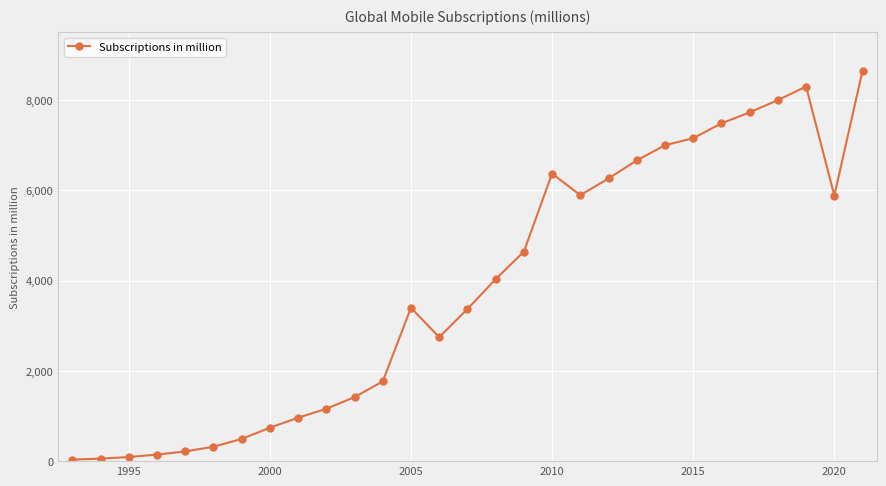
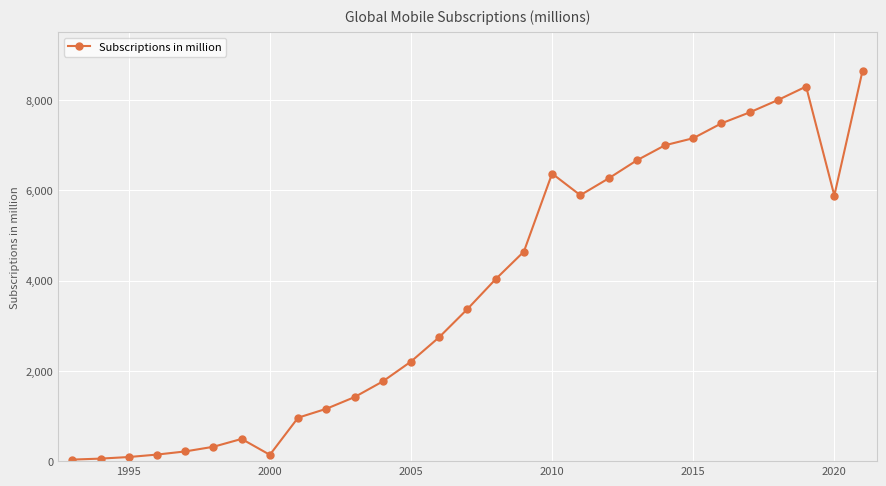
2000: 700 -> 100
2005: 3,400 -> 2,200
